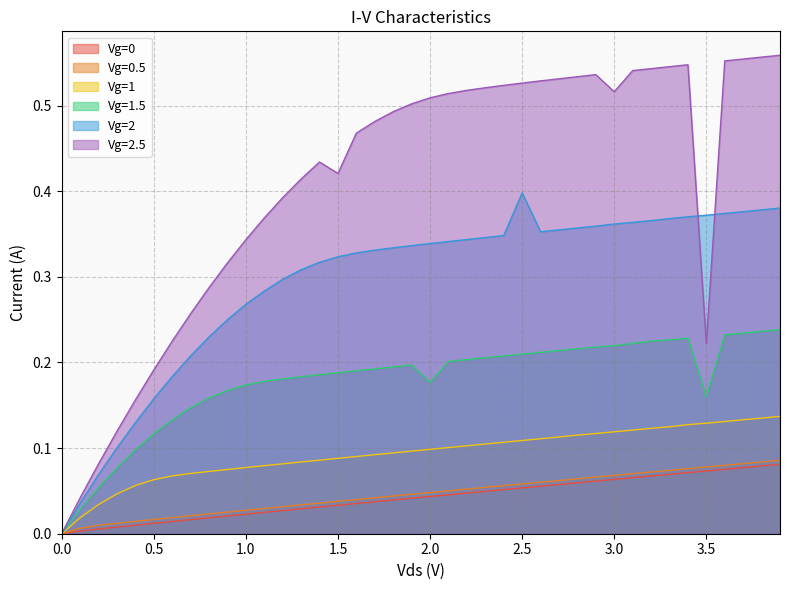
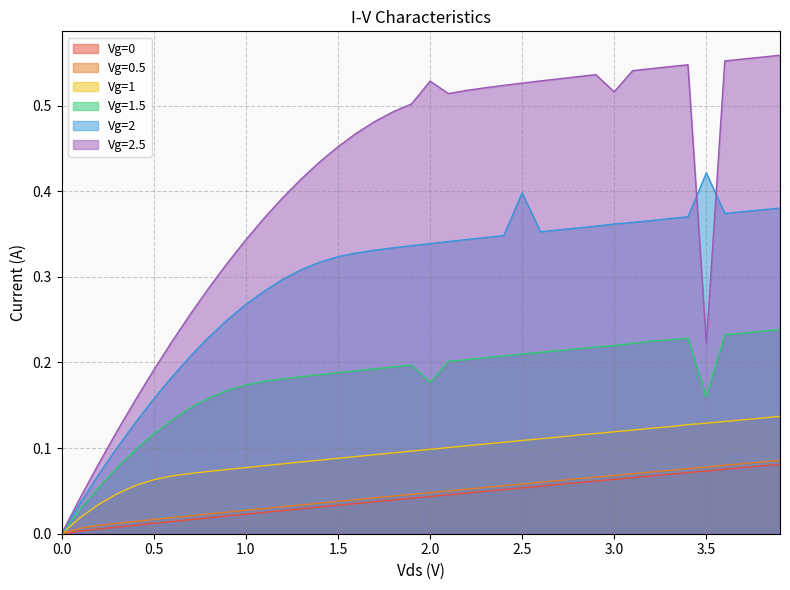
Vg=2.5, 1.5: 0.42 -> 0.45
Vg=2.5, 2.0: 0.51 -> 0.53
Vg=2, 3.5: 0.37 -> 0.42
